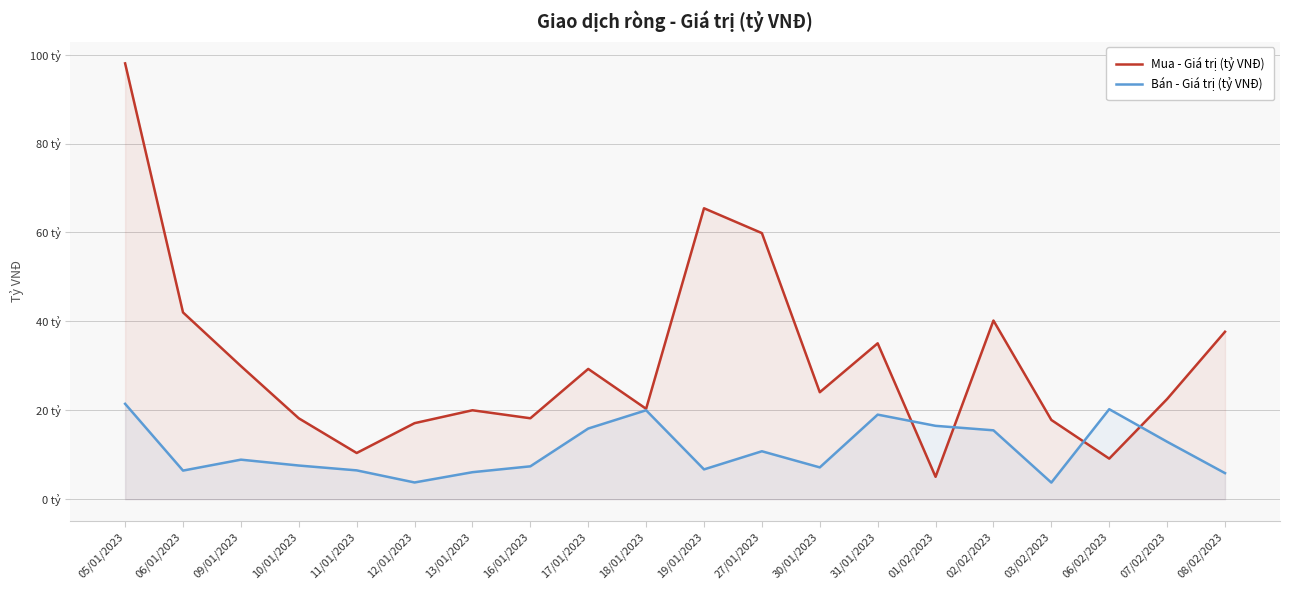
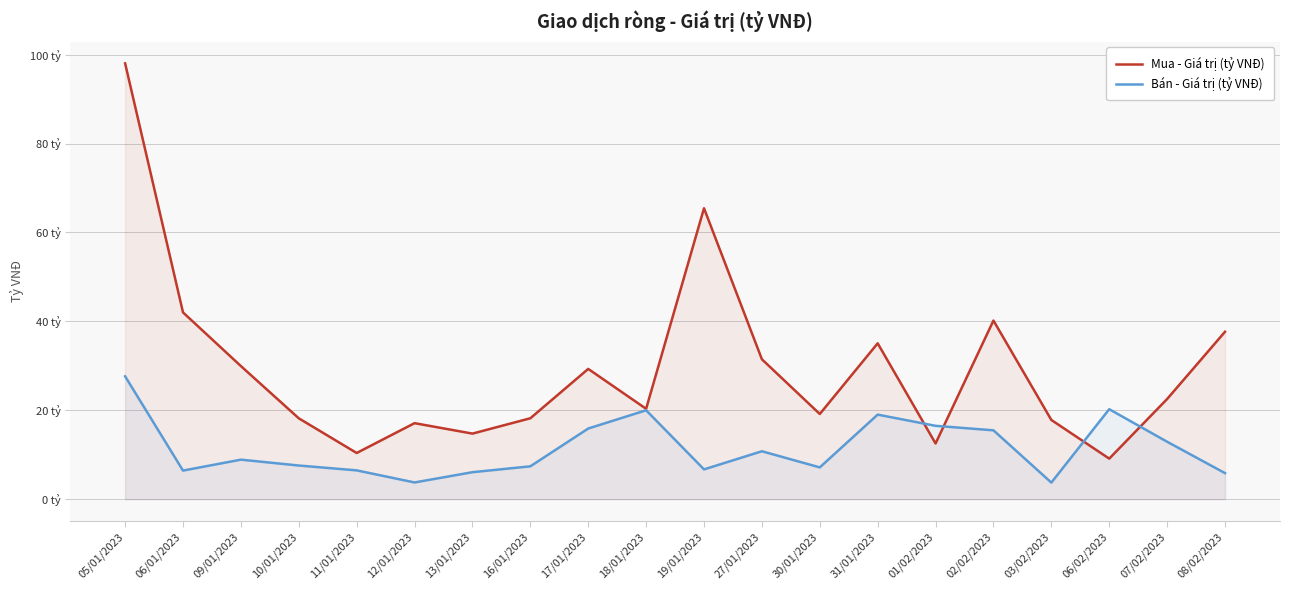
Bán - Giá trị (tỷ VNĐ), 05/01/2023: 21 tỷ -> 28 tỷ
Mua - Giá trị (tỷ VNĐ), 13/01/2023: 20 tỷ -> 15 tỷ
Mua - Giá trị (tỷ VNĐ), 27/01/2023: 60 tỷ -> 31 tỷ
Mua - Giá trị (tỷ VNĐ), 30/01/2023: 24 tỷ -> 19 tỷ
Mua - Giá trị (tỷ VNĐ), 01/02/2023: 5 tỷ -> 13 tỷ
